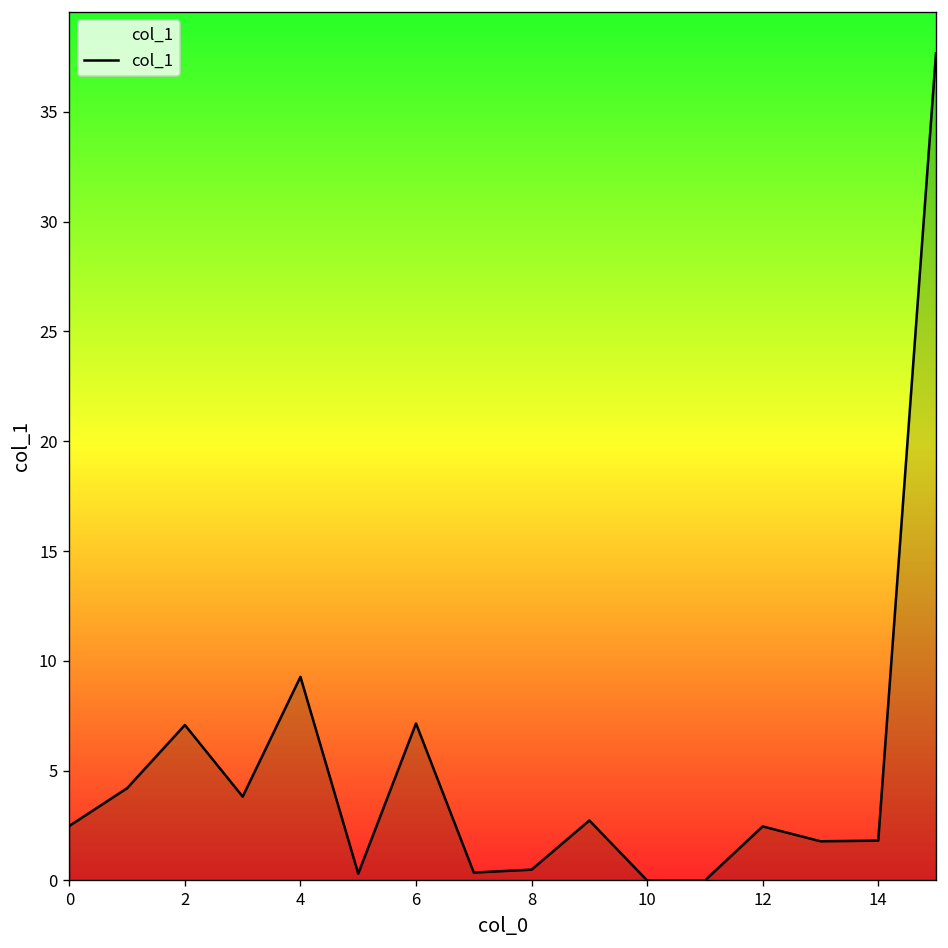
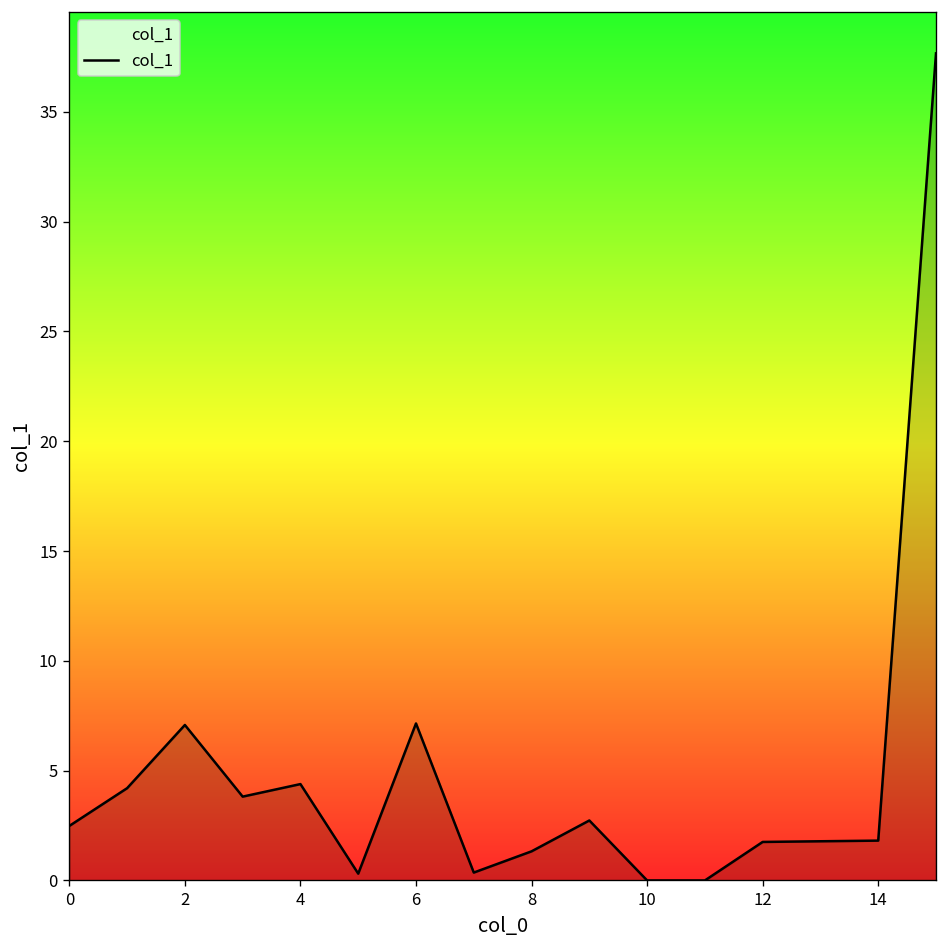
4: 9.3 -> 4.4
8: 0.5 -> 1.3
12: 2.5 -> 1.8
